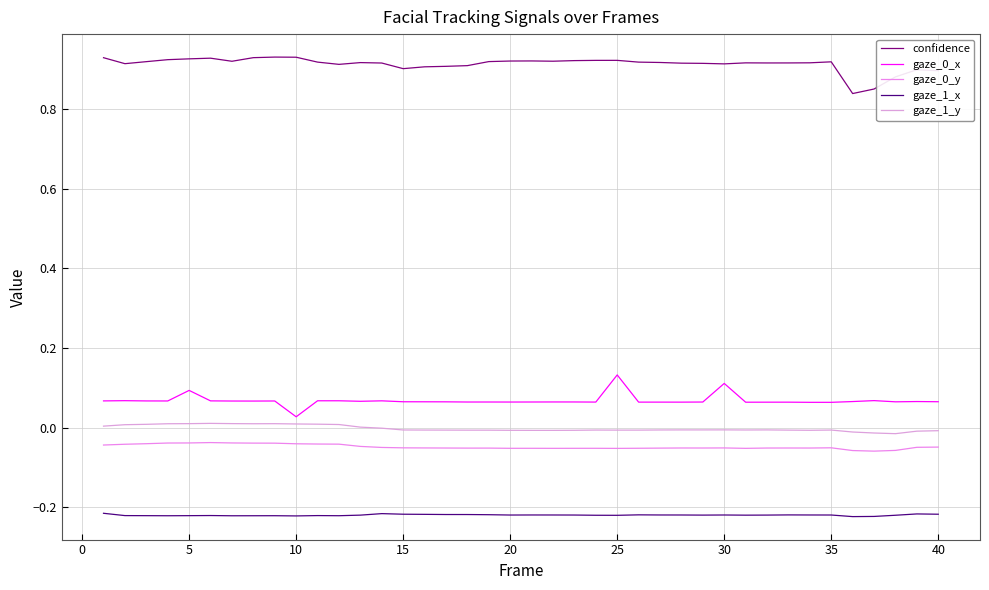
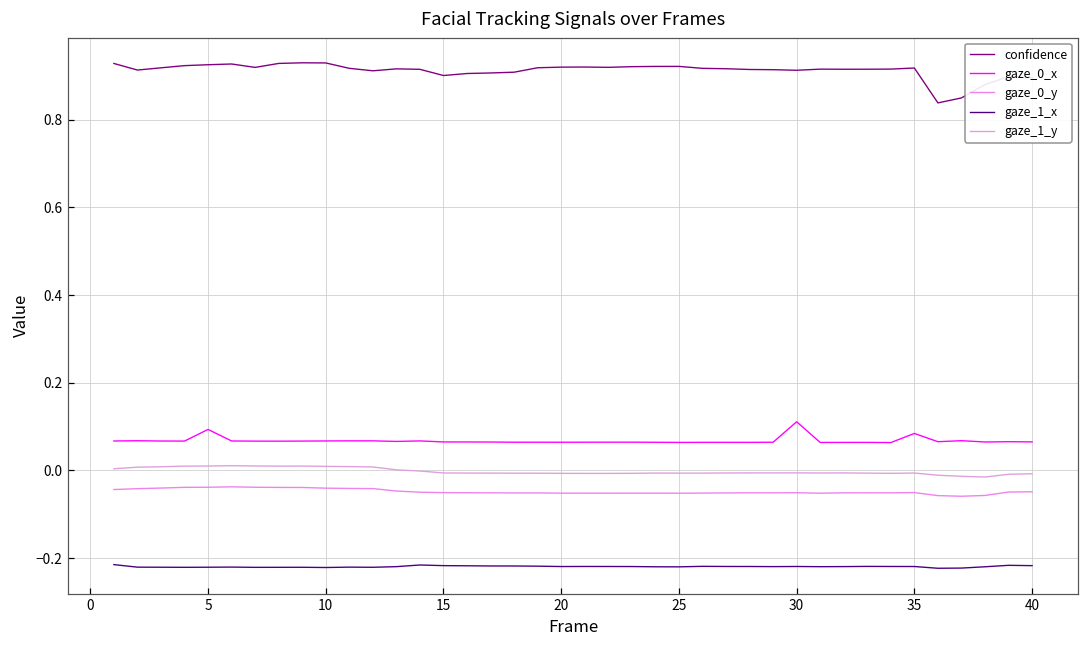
gaze_0_x, 10: 0.03 -> 0.07
gaze_0_x, 25: 0.13 -> 0.06
gaze_0_x, 35: 0.06 -> 0.08
